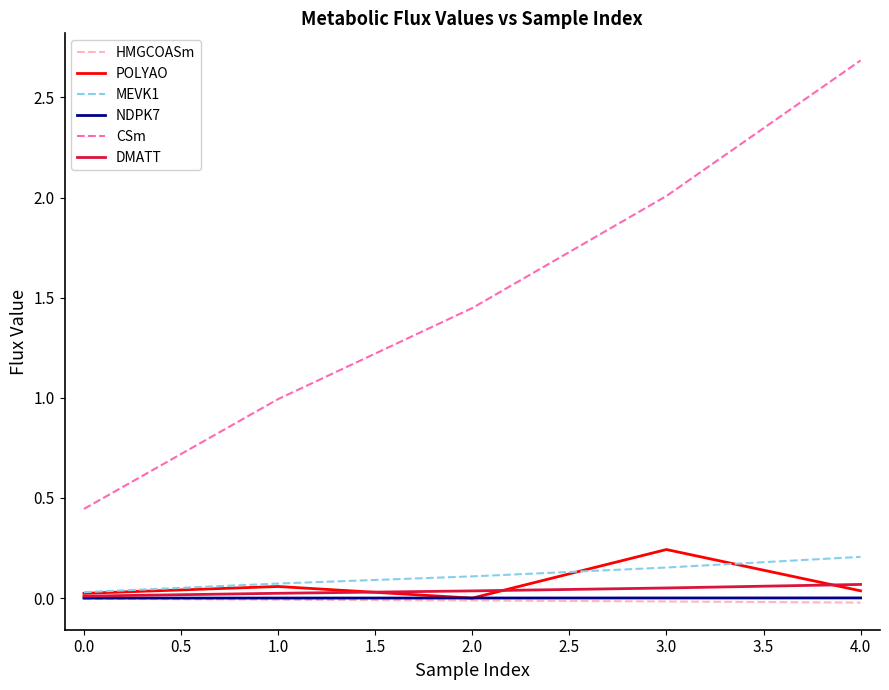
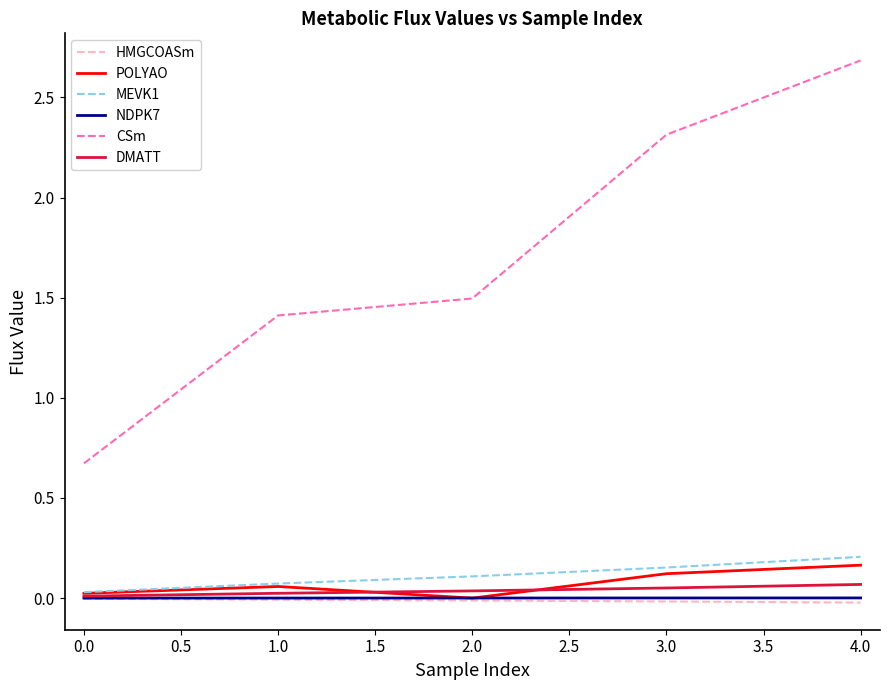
CSm, 0.0: 0.45 -> 0.67
CSm, 1.0: 0.99 -> 1.41
CSm, 2.0: 1.45 -> 1.50
POLYAO, 3.0: 0.24 -> 0.12
CSm, 3.0: 2.01 -> 2.31
POLYAO, 4.0: 0.04 -> 0.16
